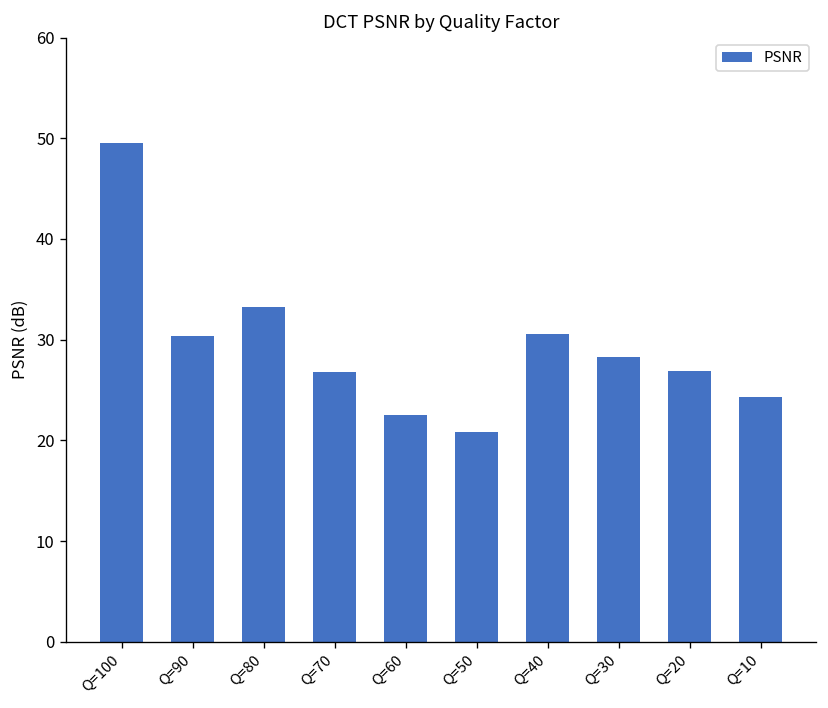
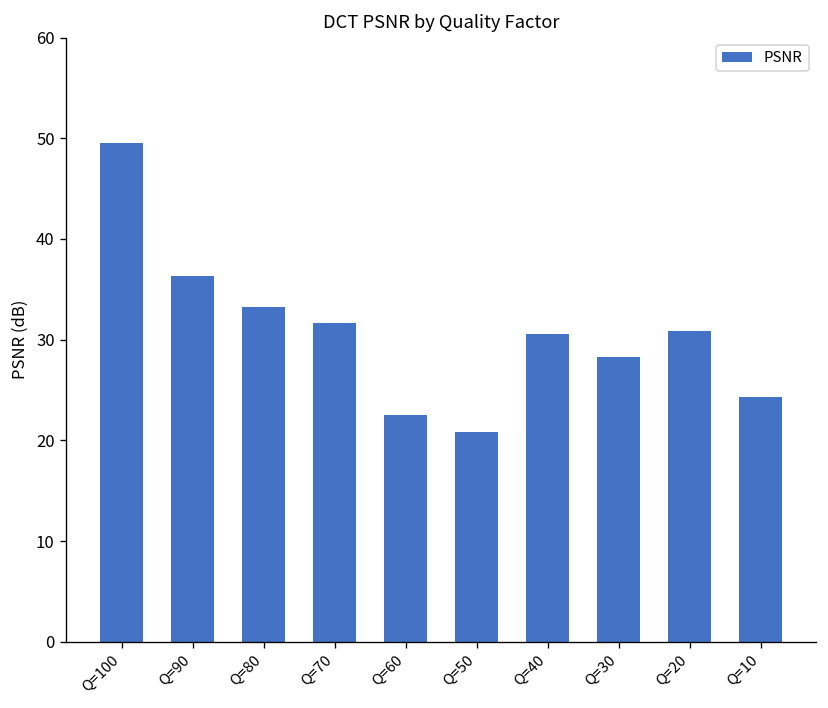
Q=90: 30 -> 36
Q=70: 27 -> 32
Q=20: 27 -> 31
